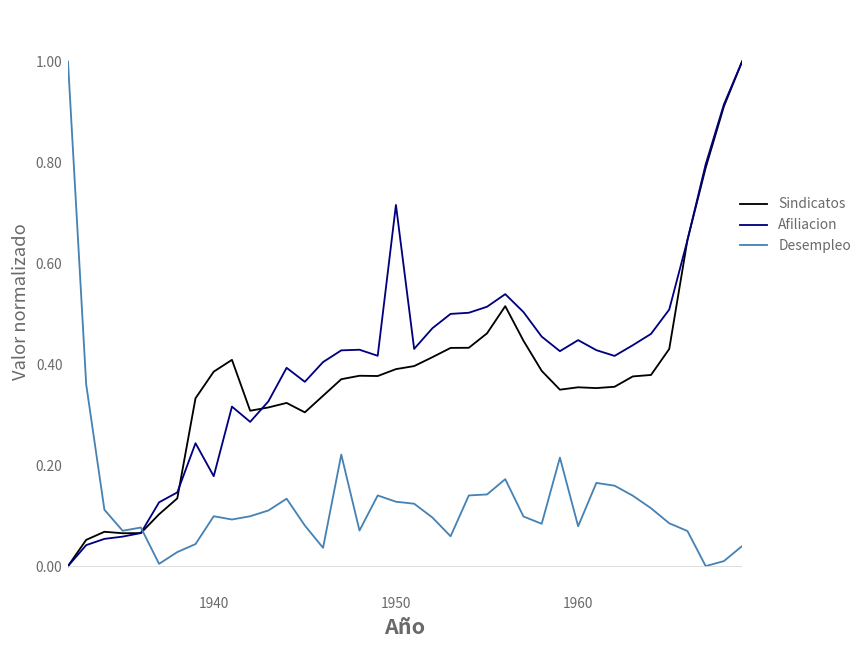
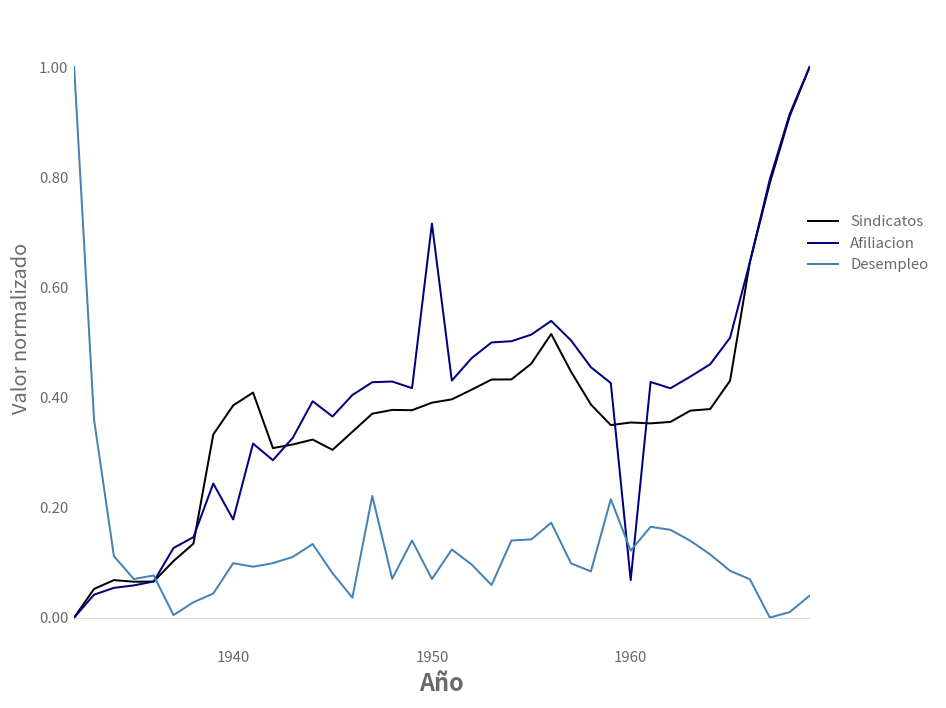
Desempleo, 1950: 0.13 -> 0.07
Afiliacion, 1960: 0.45 -> 0.07
Desempleo, 1960: 0.08 -> 0.12
